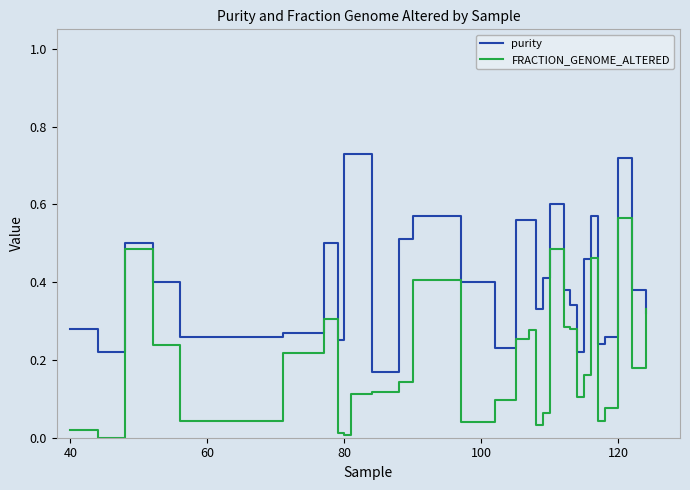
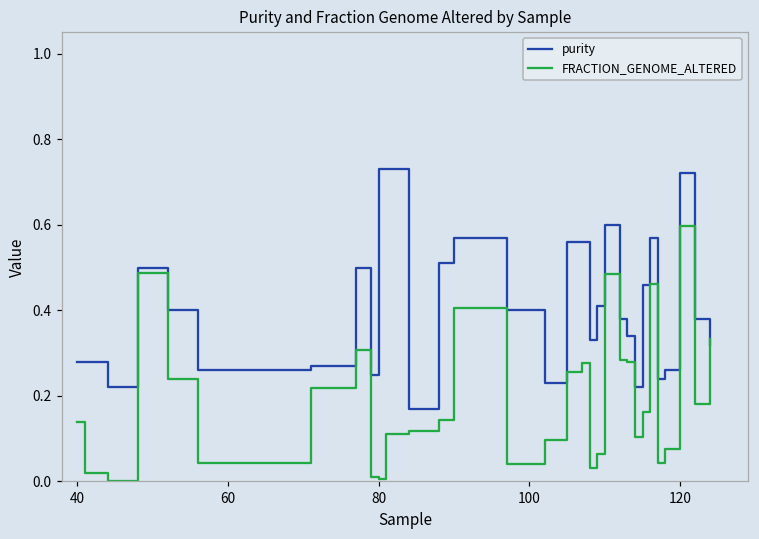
FRACTION_GENOME_ALTERED, 40: 0.02 -> 0.14
FRACTION_GENOME_ALTERED, 120: 0.56 -> 0.60
